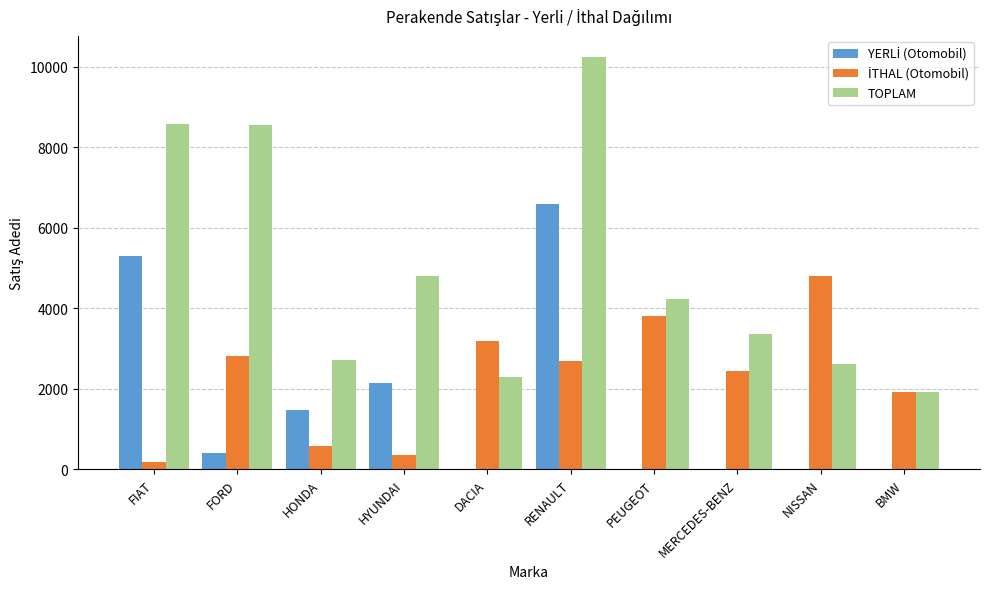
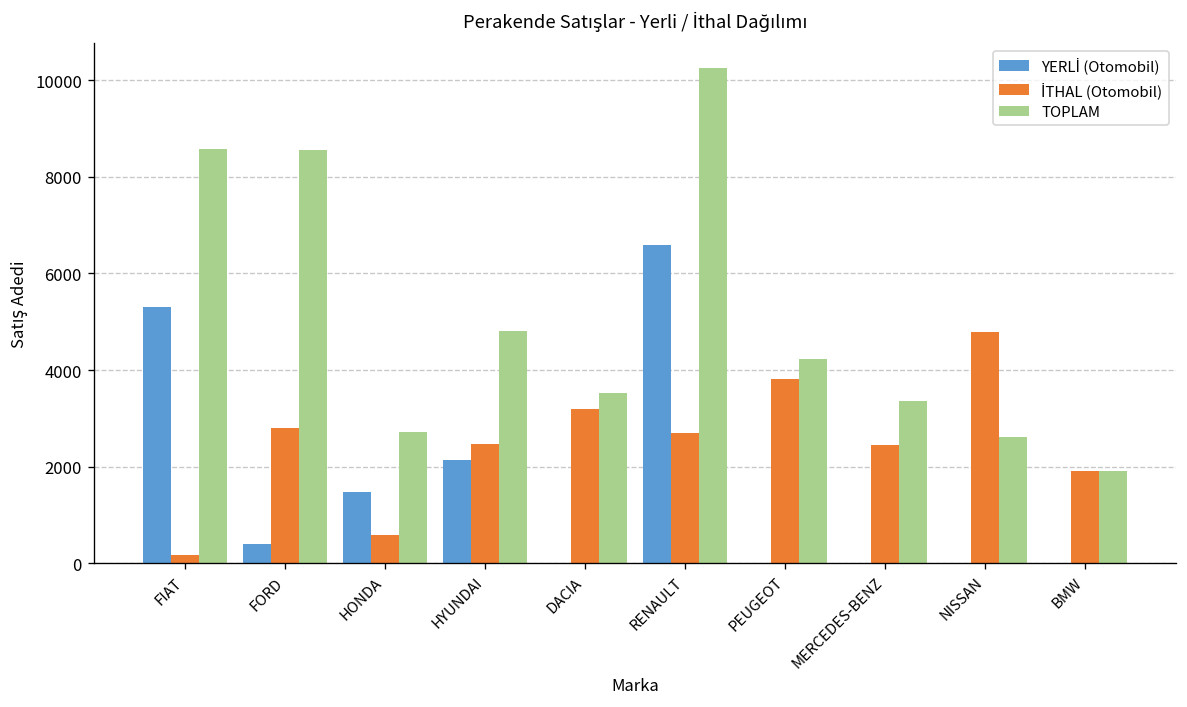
İTHAL (Otomobil), HYUNDAI: 400 -> 2500
TOPLAM, DACIA: 2300 -> 3500
